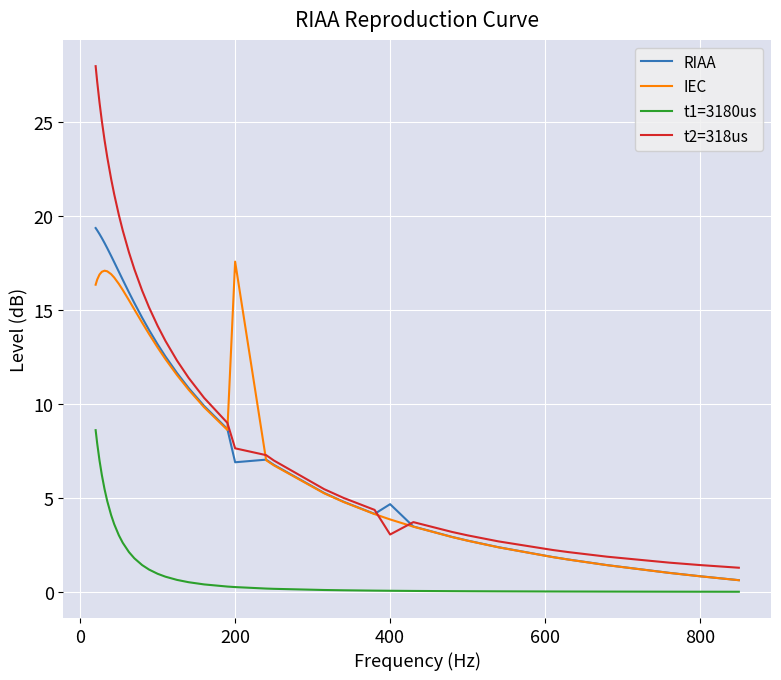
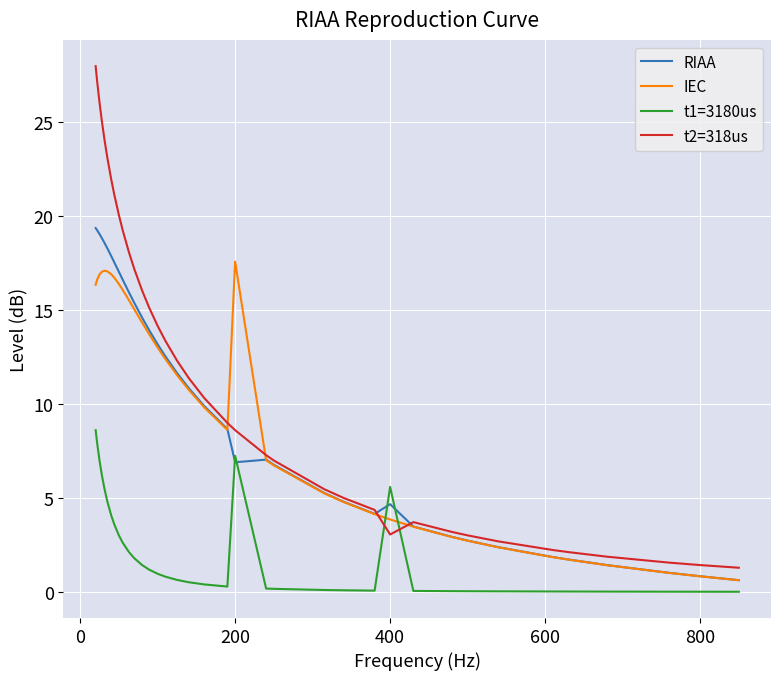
t1=3180us, 200: 0.3 -> 7.2
t2=318us, 200: 7.6 -> 8.6
t1=3180us, 400: 0.1 -> 5.6
